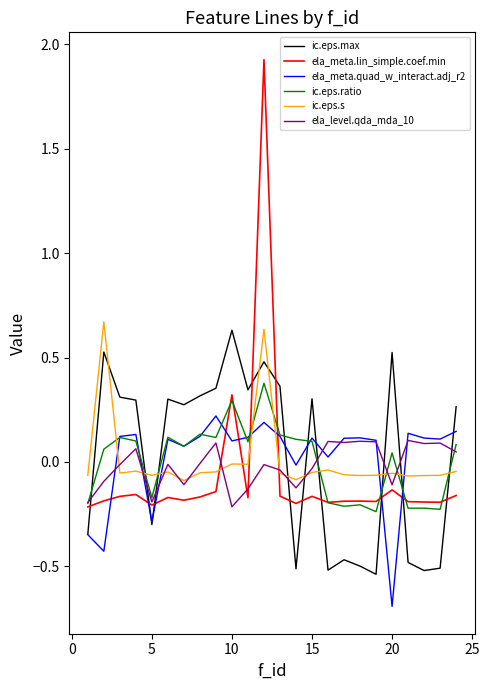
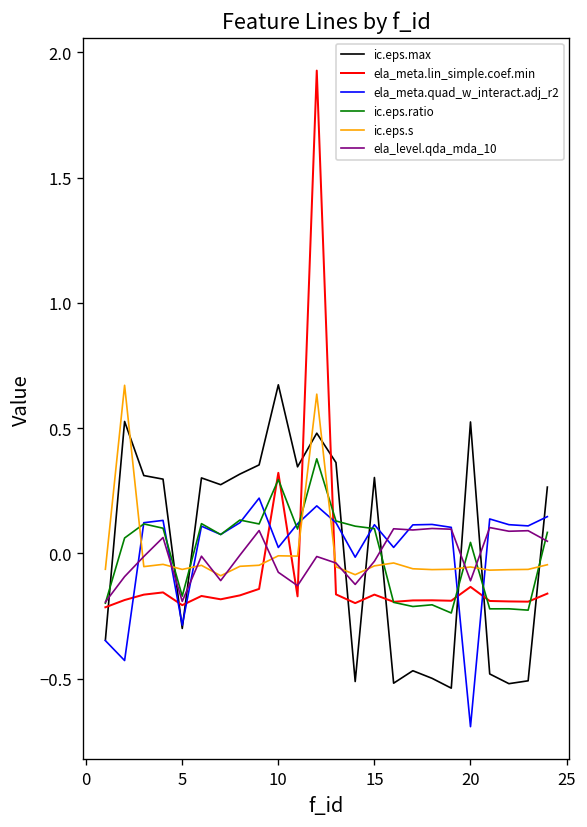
ic.eps.max, 10: 0.63 -> 0.67
ela_meta.quad_w_interact.adj_r2, 10: 0.10 -> 0.02
ela_level.qda_mda_10, 10: -0.22 -> -0.08
